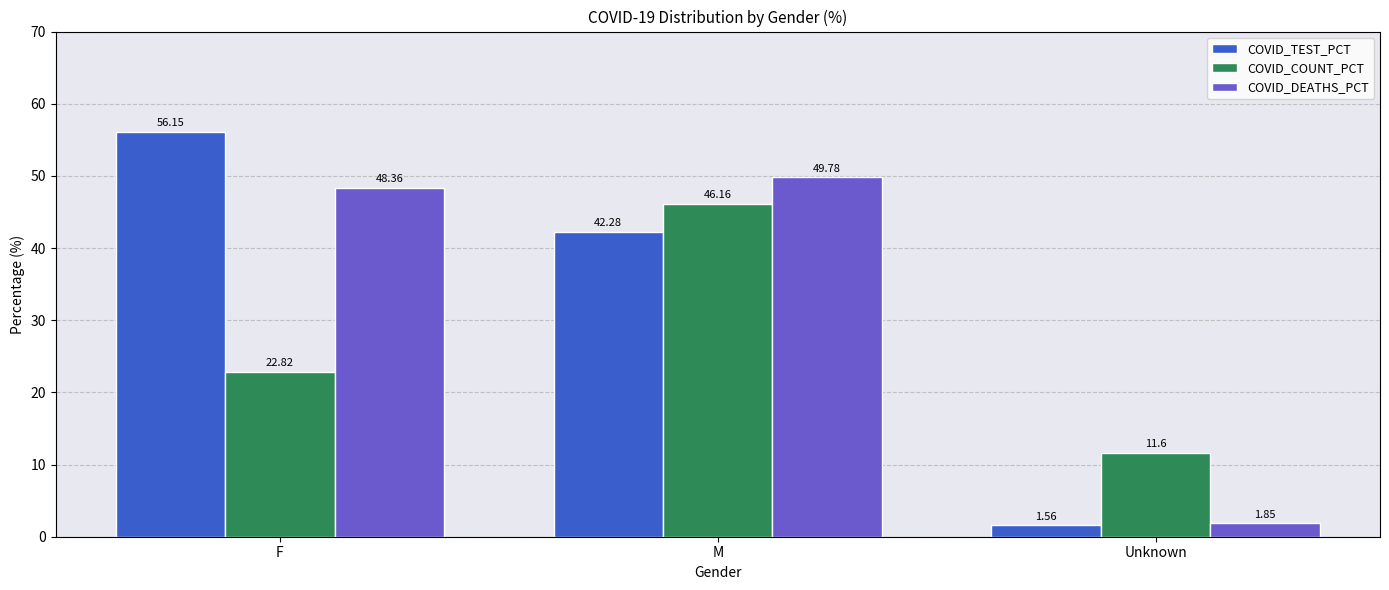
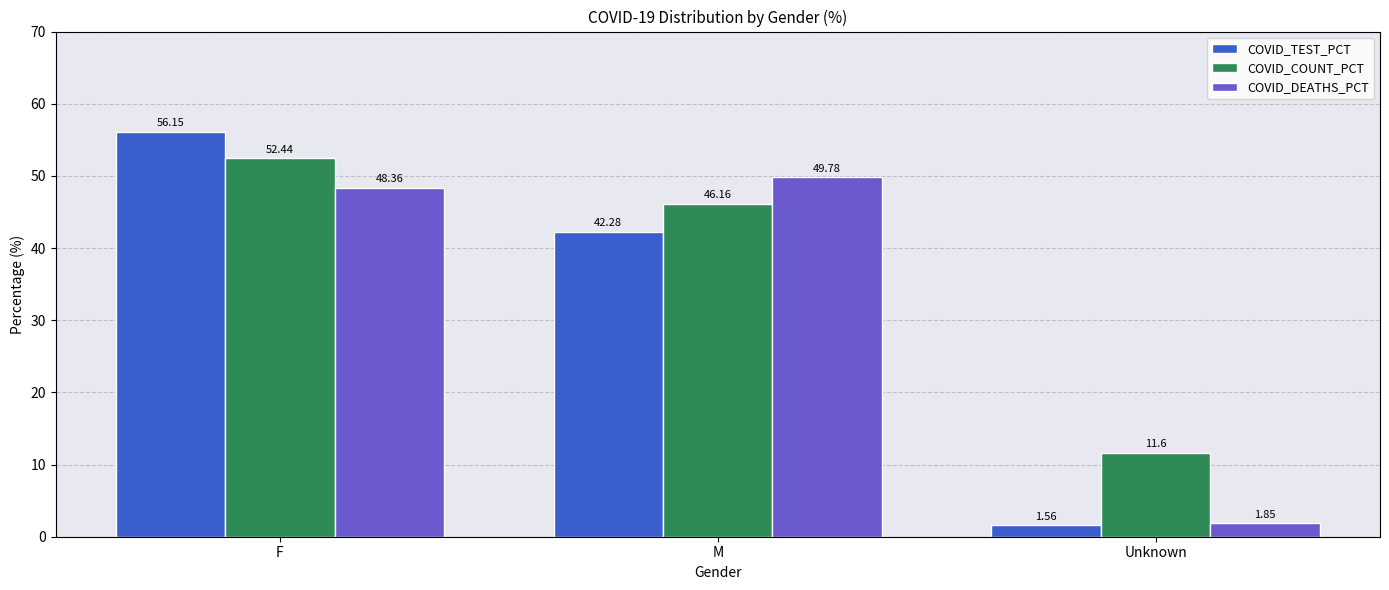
COVID_COUNT_PCT, F: 22.82 -> 52.44
